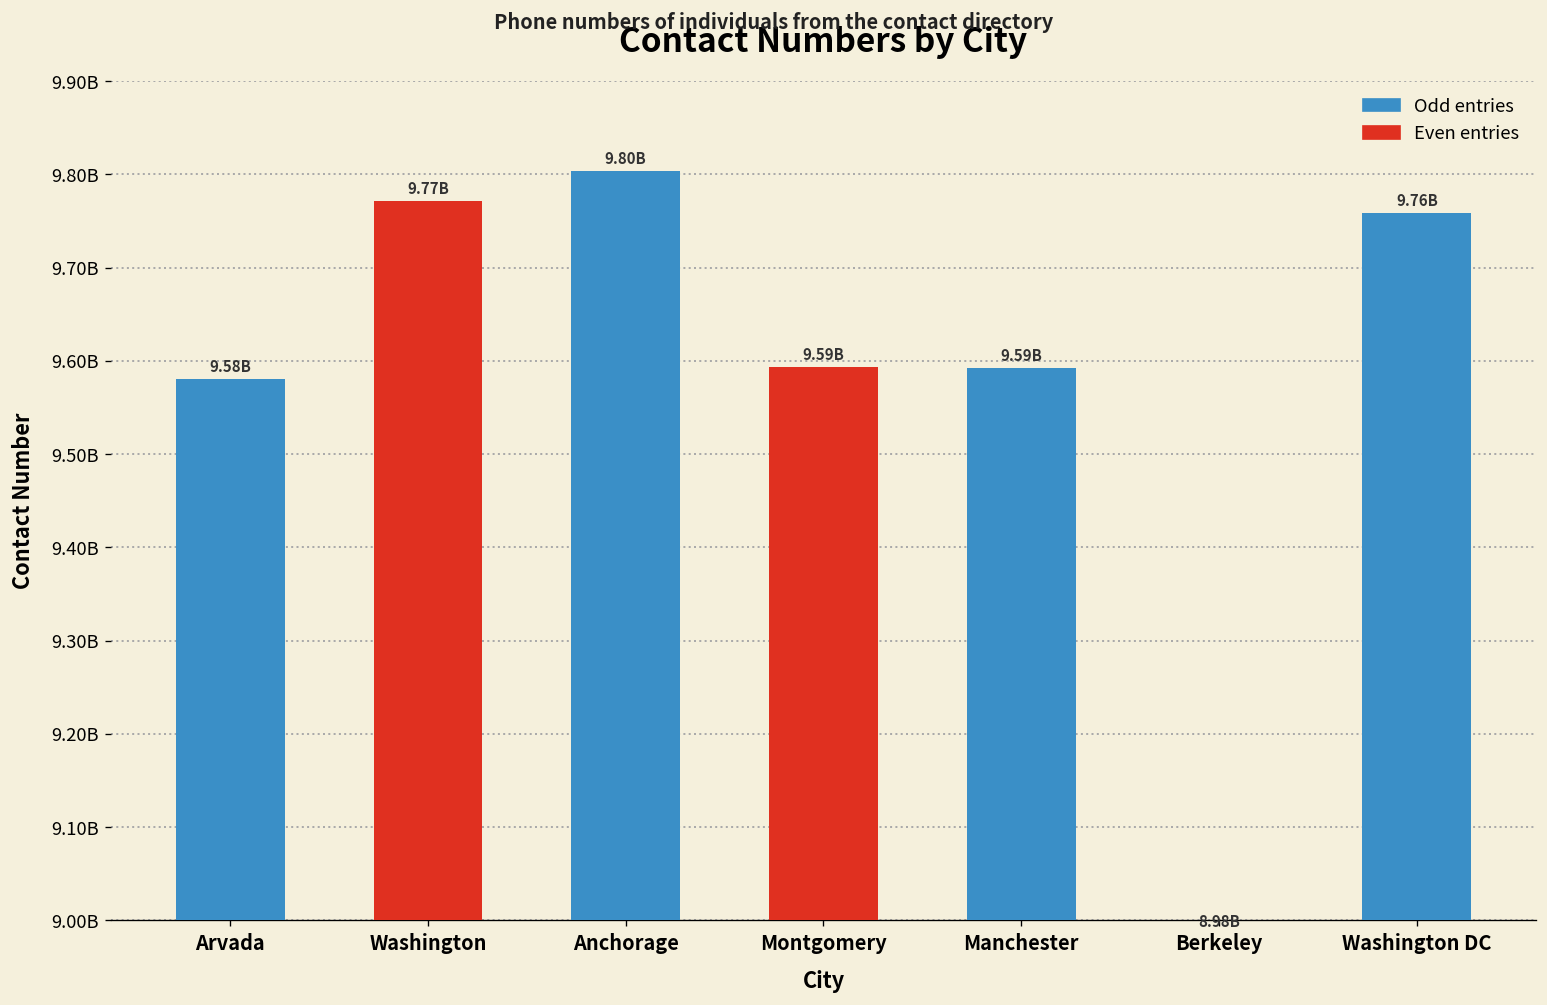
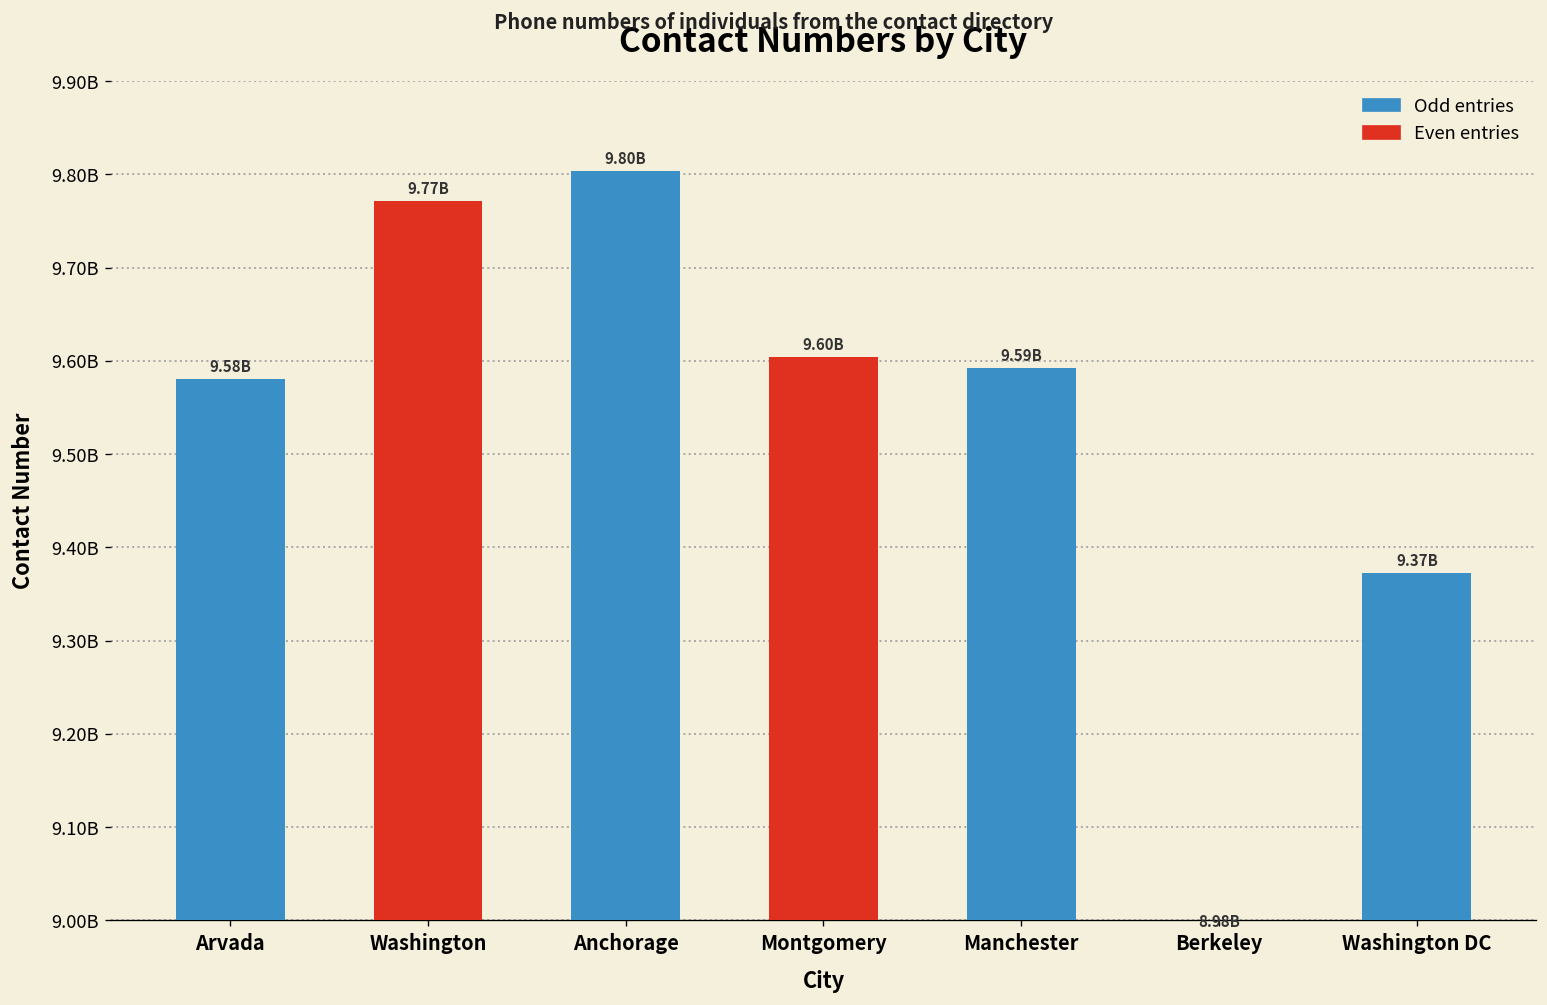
Montgomery: 9.59B -> 9.60B
Washington DC: 9.76B -> 9.37B
